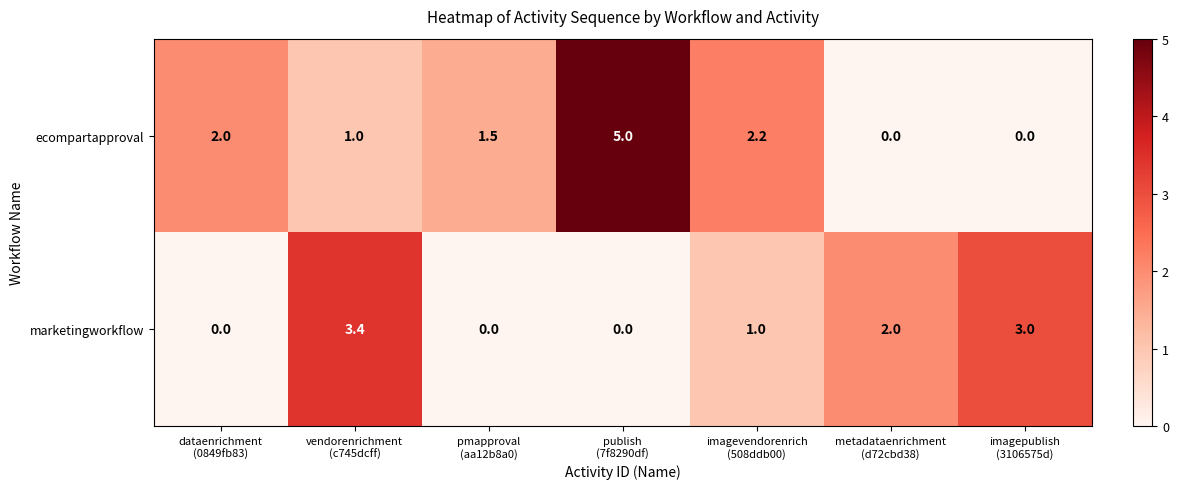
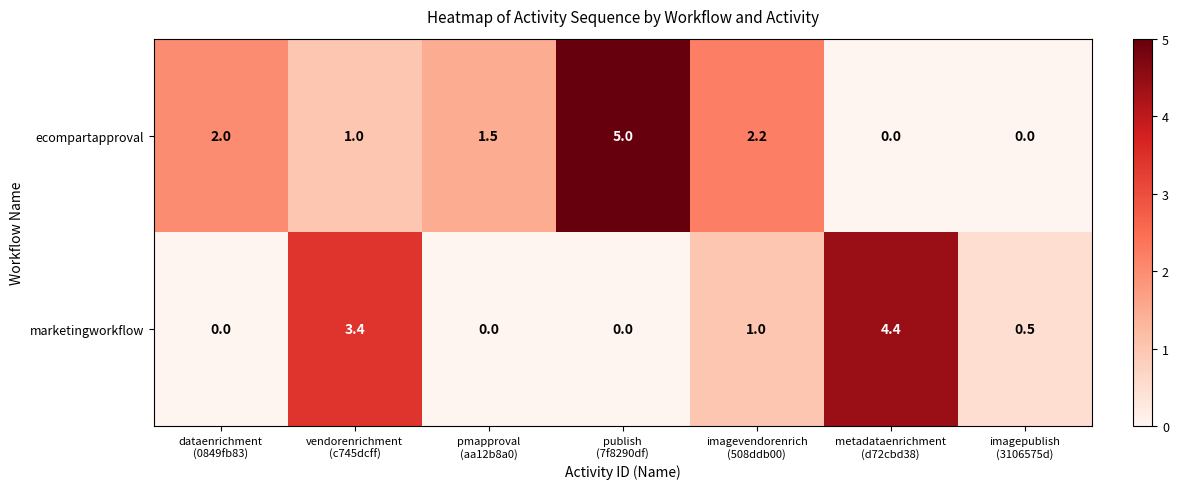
marketingworkflow, metadataenrichment (d72cbd38): 2.0 -> 4.4
marketingworkflow, imagepublish (3106575d): 3.0 -> 0.5
